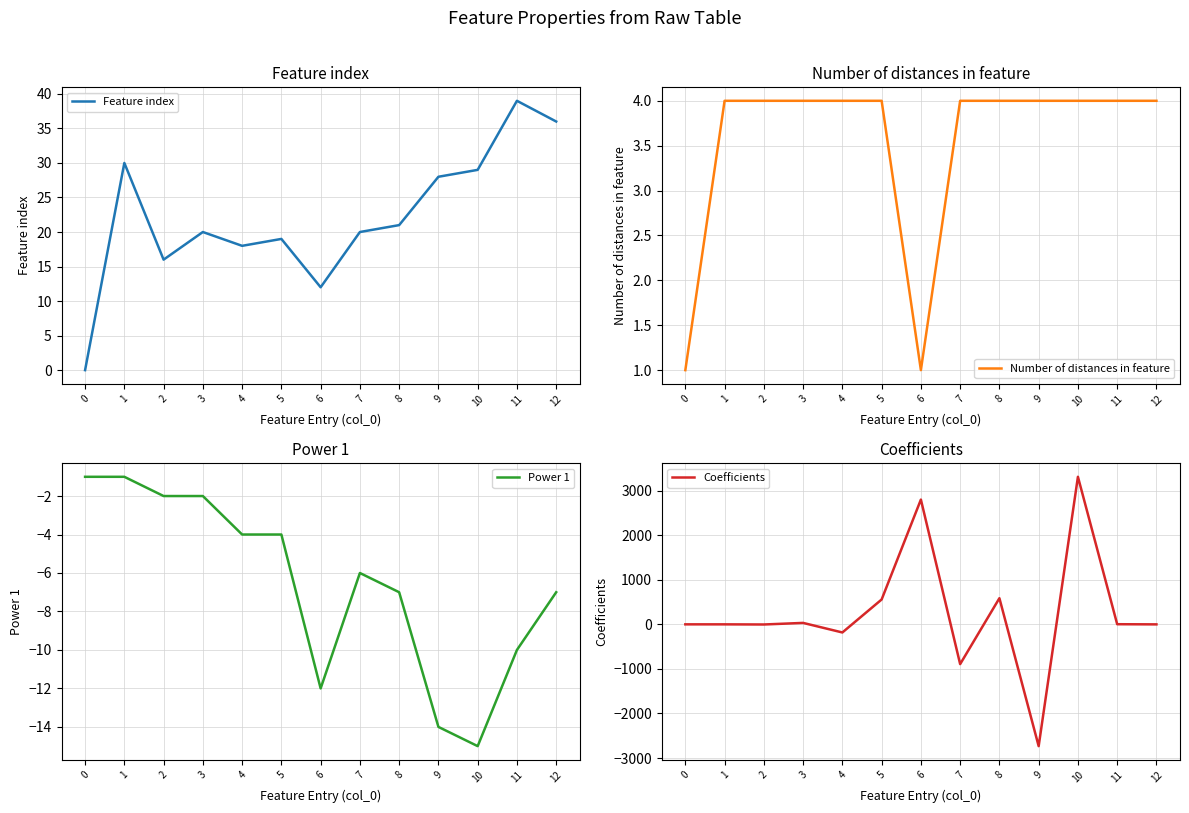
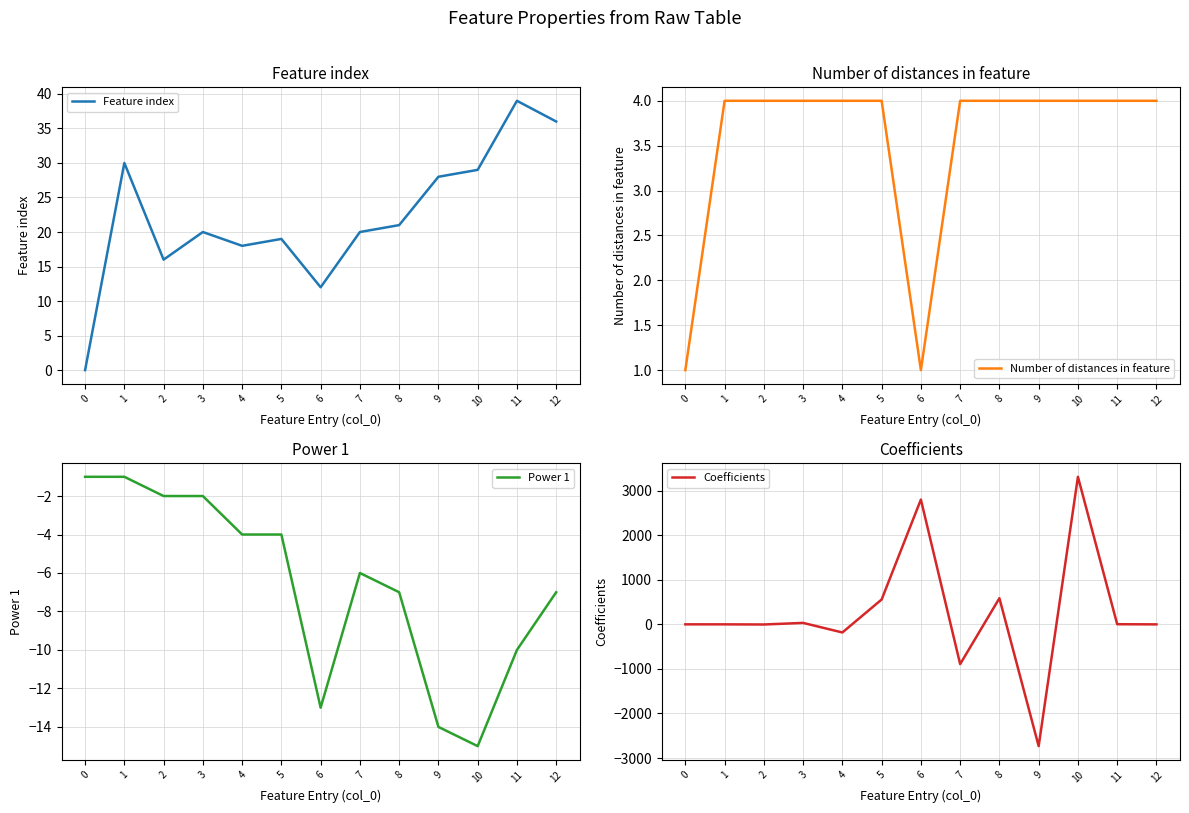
Power 1, 6: -12 -> -13
